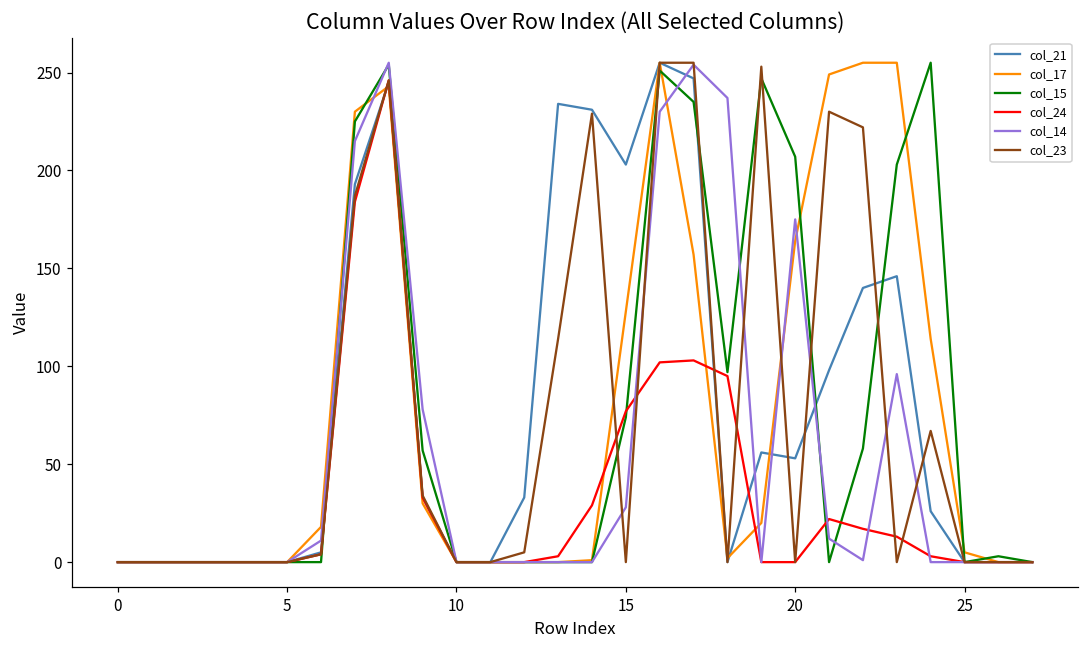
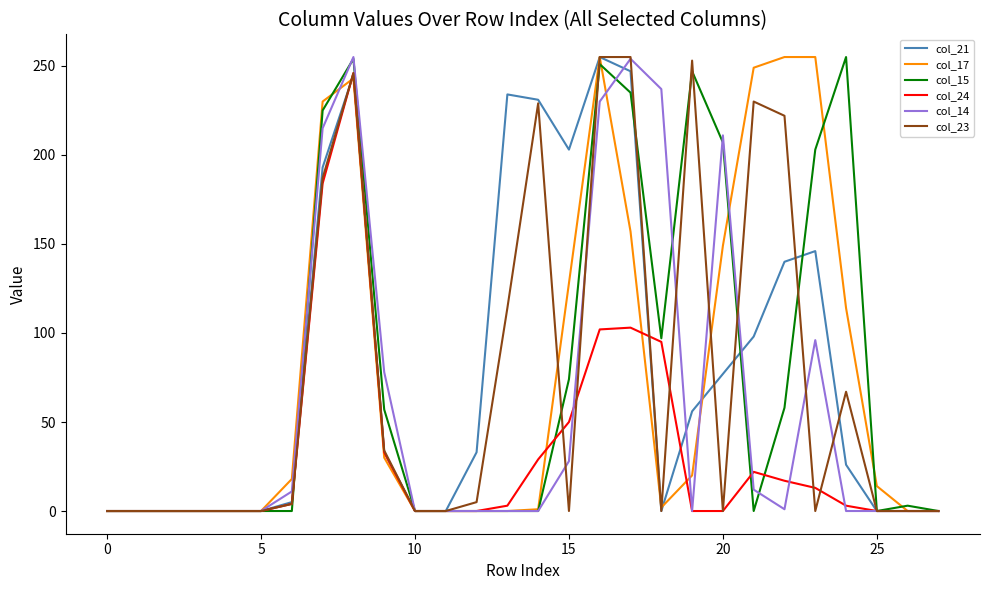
col_24, 15: 77 -> 50
col_21, 20: 53 -> 77
col_17, 20: 164 -> 149
col_14, 20: 175 -> 211
col_17, 25: 5 -> 14
